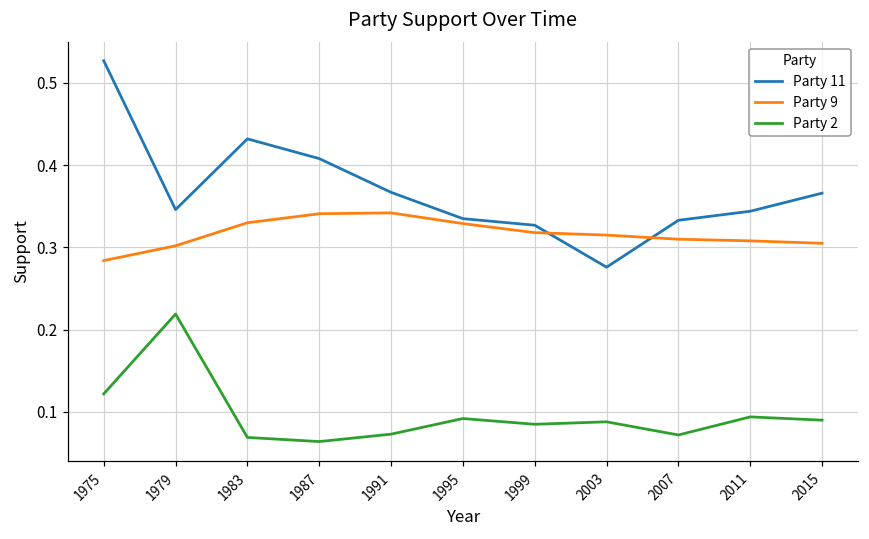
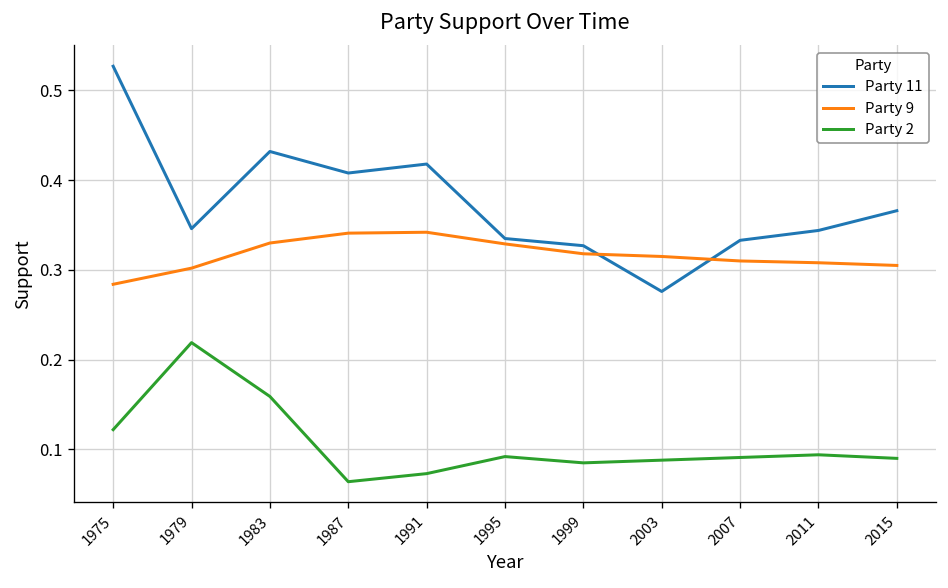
Party 2, 1983: 0.07 -> 0.16
Party 11, 1991: 0.37 -> 0.42
Party 2, 2007: 0.07 -> 0.09
